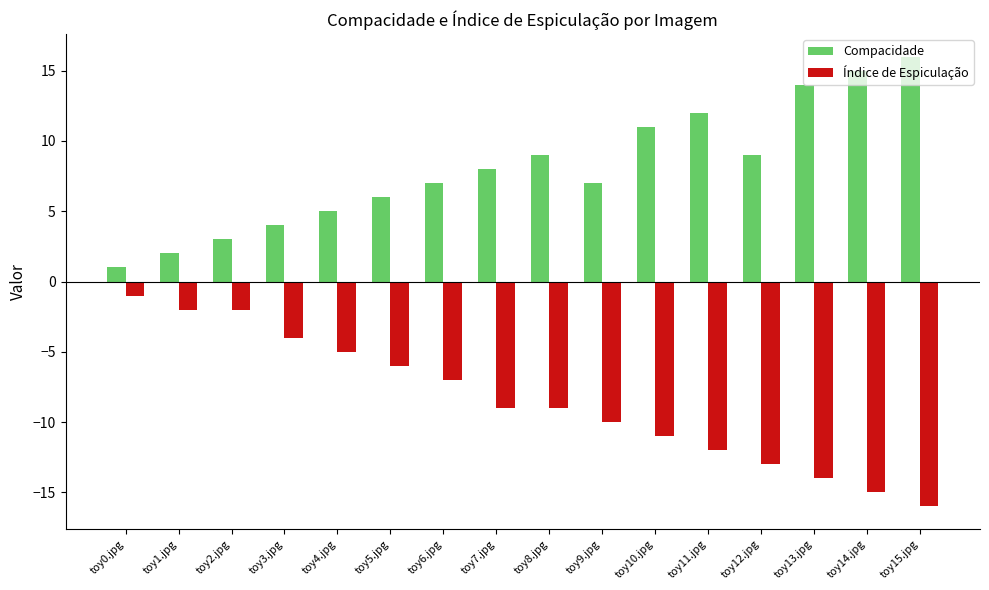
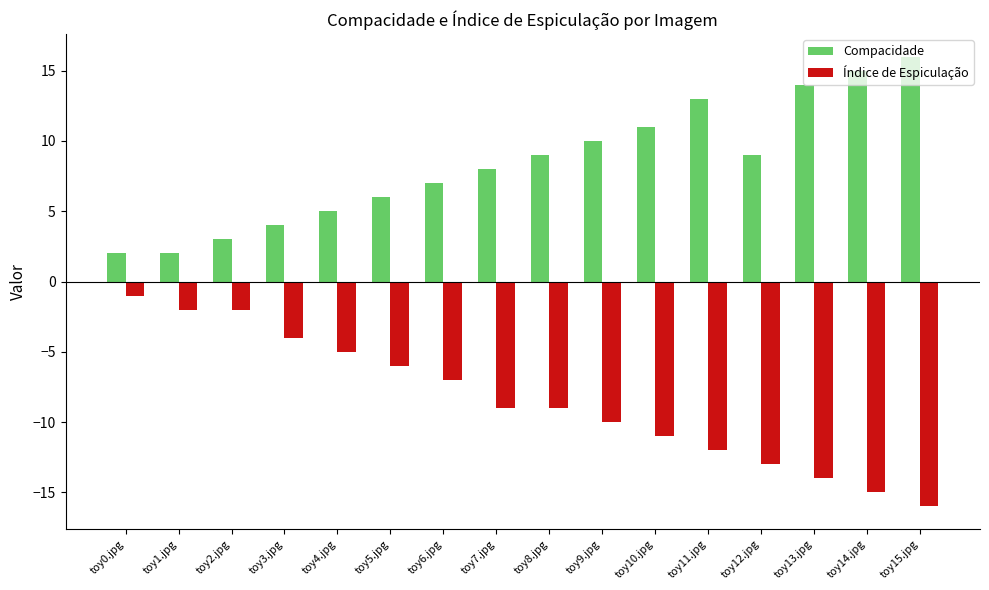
Compacidade, toy0.jpg: 1 -> 2
Compacidade, toy9.jpg: 7 -> 10
Compacidade, toy11.jpg: 12 -> 13
